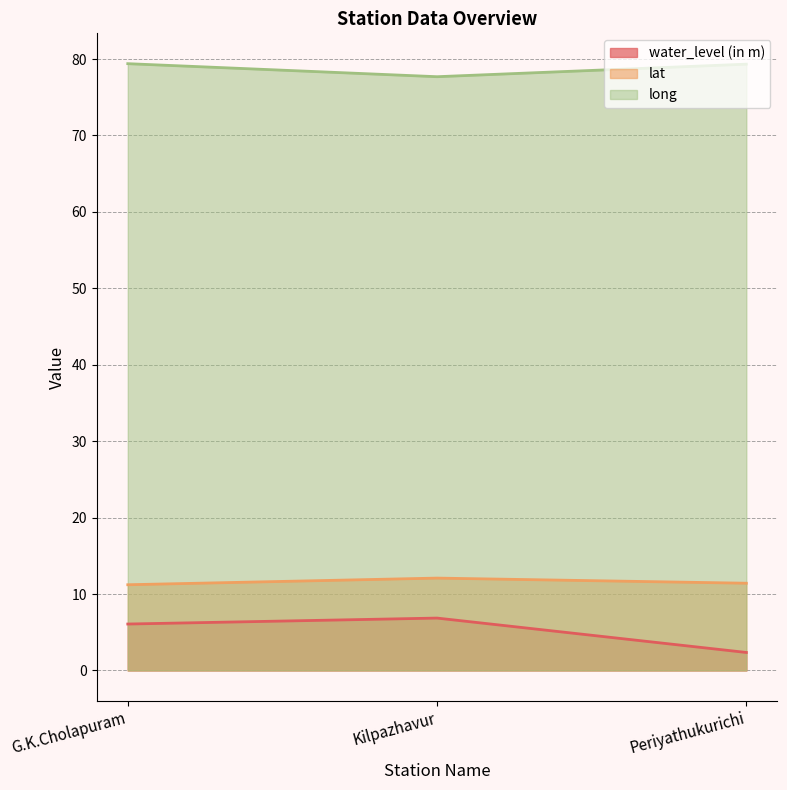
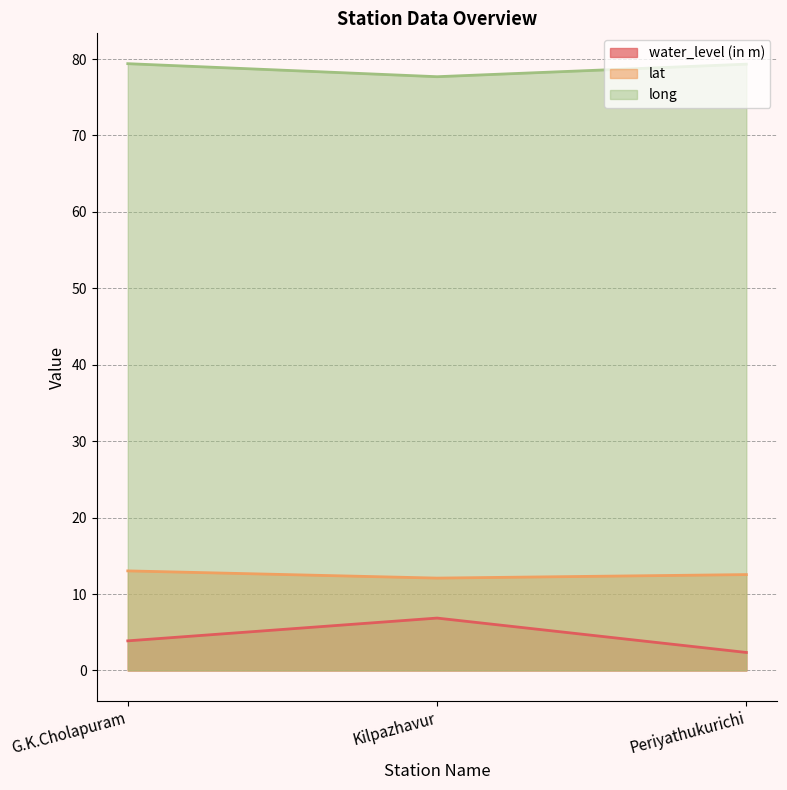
water_level (in m), G.K.Cholapuram: 6 -> 4
lat, G.K.Cholapuram: 11 -> 13
lat, Periyathukurichi: 11 -> 13
